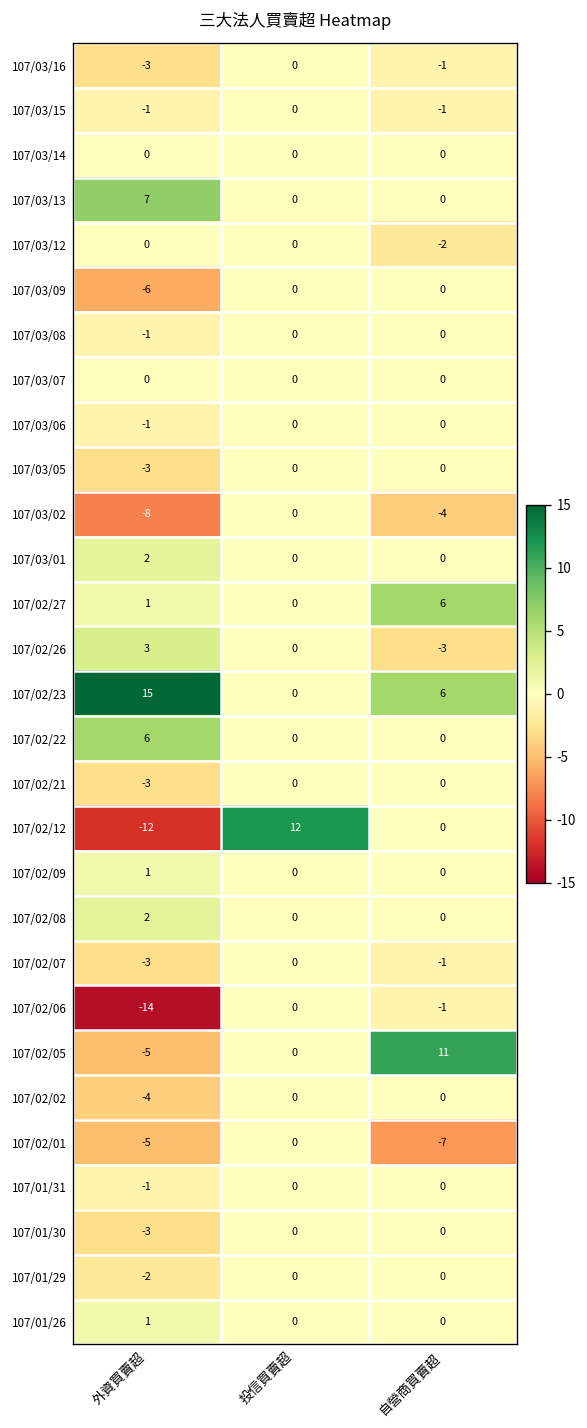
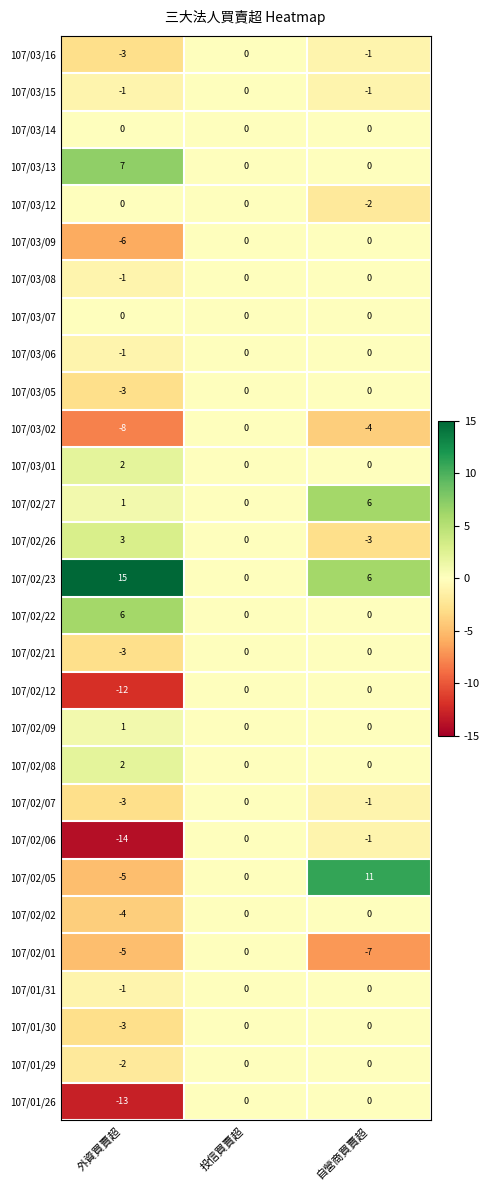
107/02/12, 投信買賣超: 12 -> 0
107/01/26, 外資買賣超: 1 -> -13
